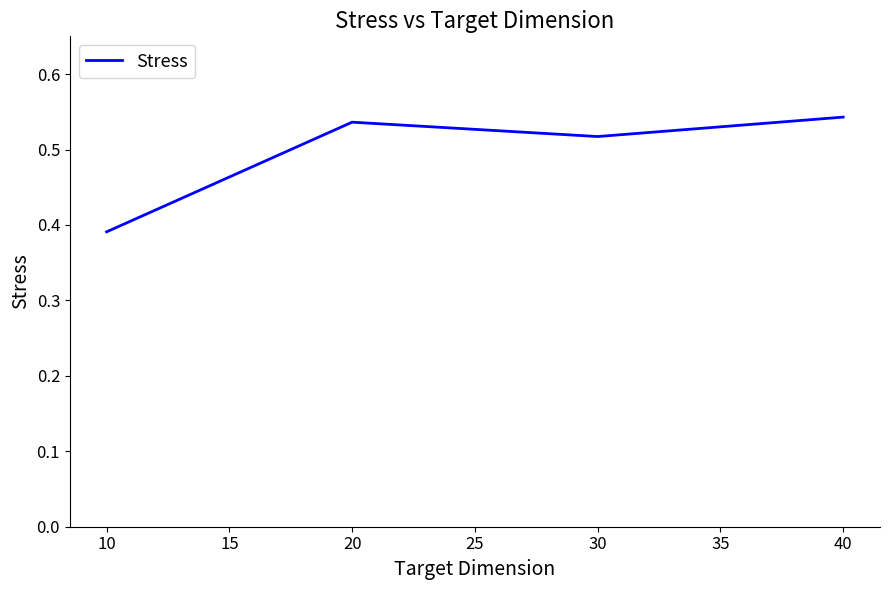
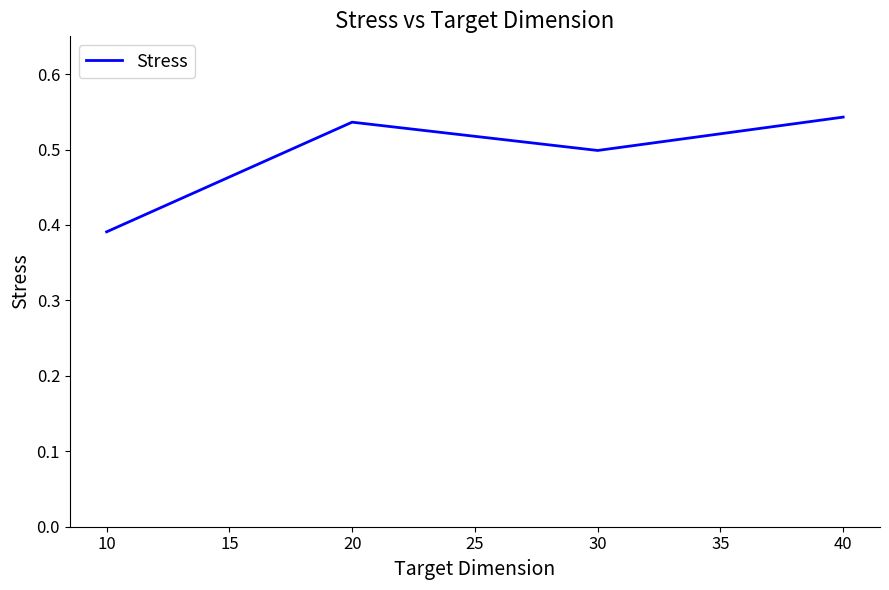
30: 0.52 -> 0.50
